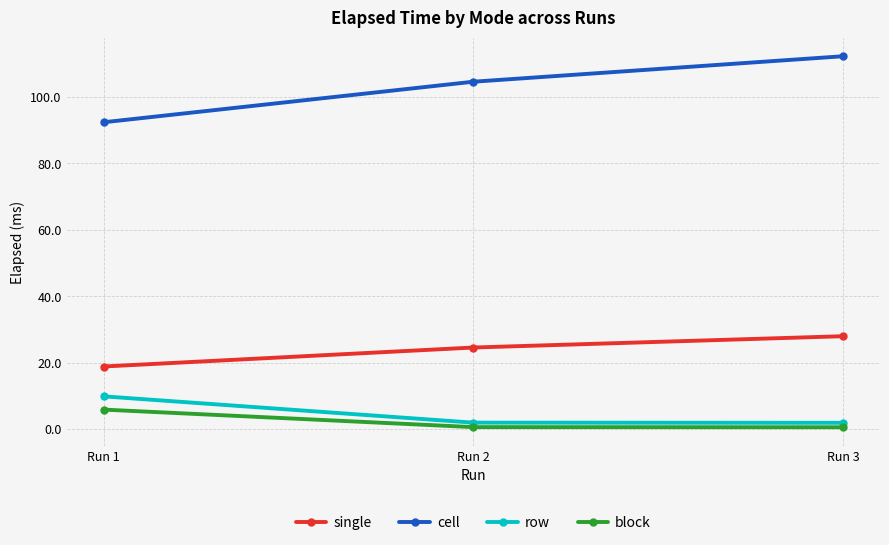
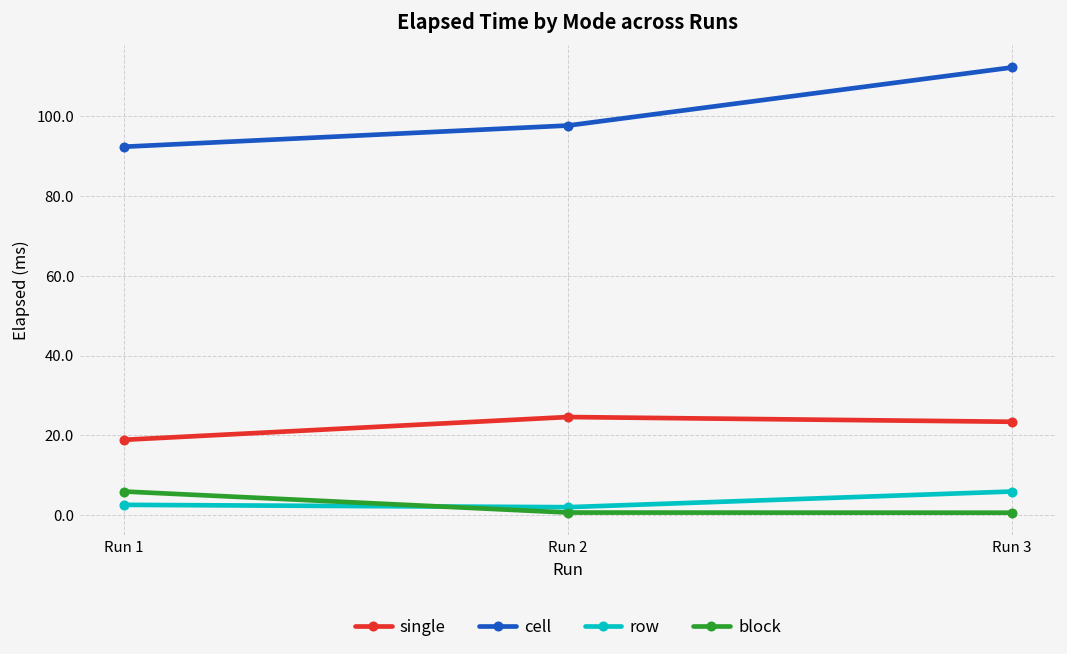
row, Run 1: 10 -> 3
cell, Run 2: 105 -> 98
single, Run 3: 28 -> 23
row, Run 3: 2 -> 6
